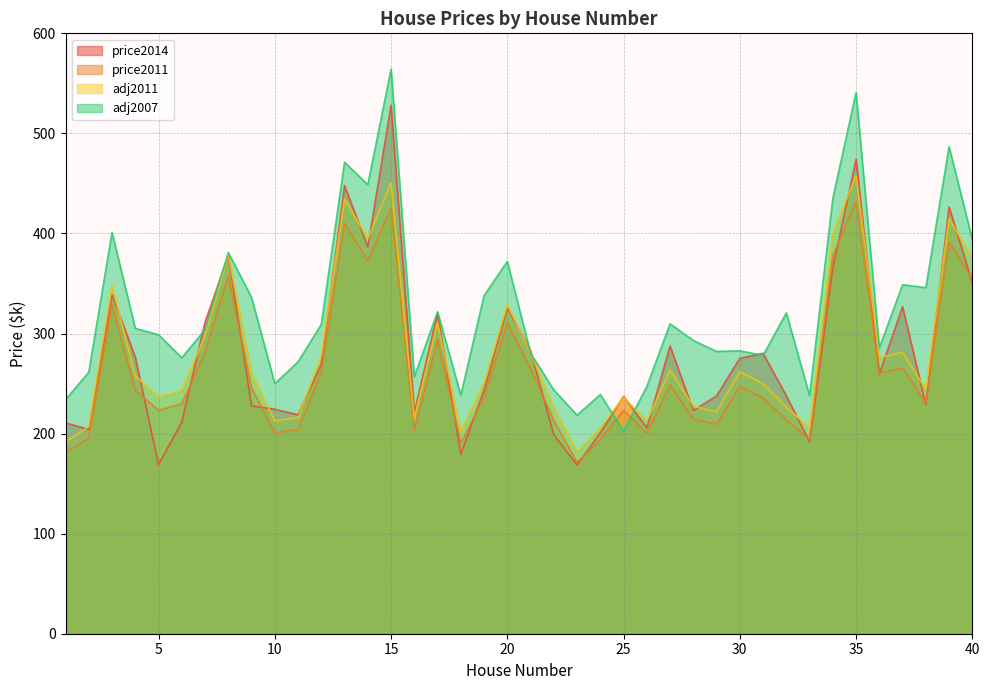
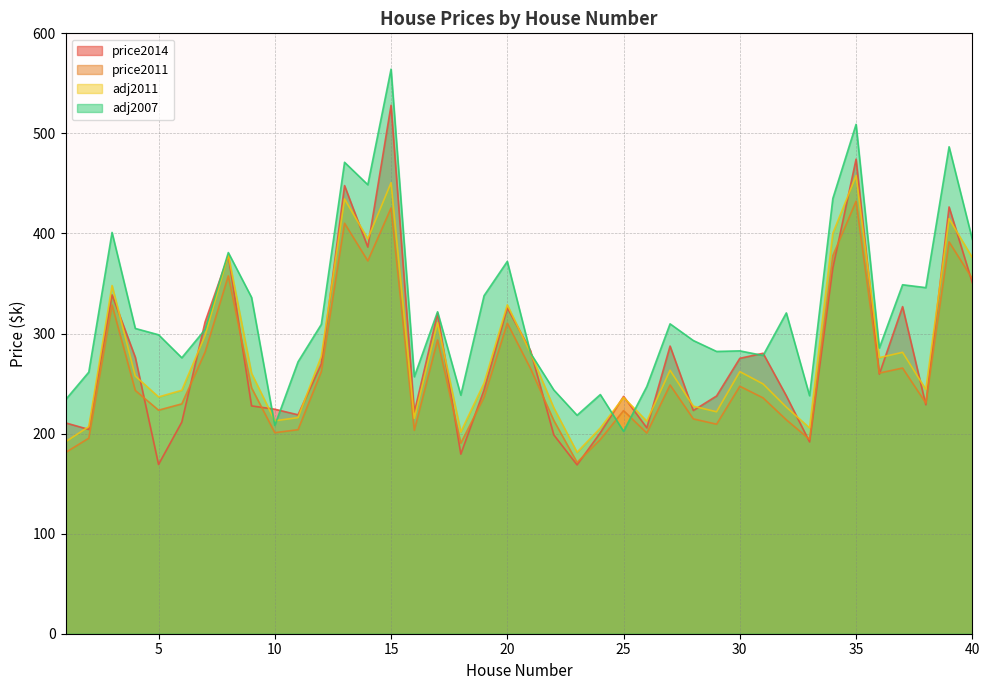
adj2007, 10: 250 -> 208
adj2007, 35: 541 -> 509
